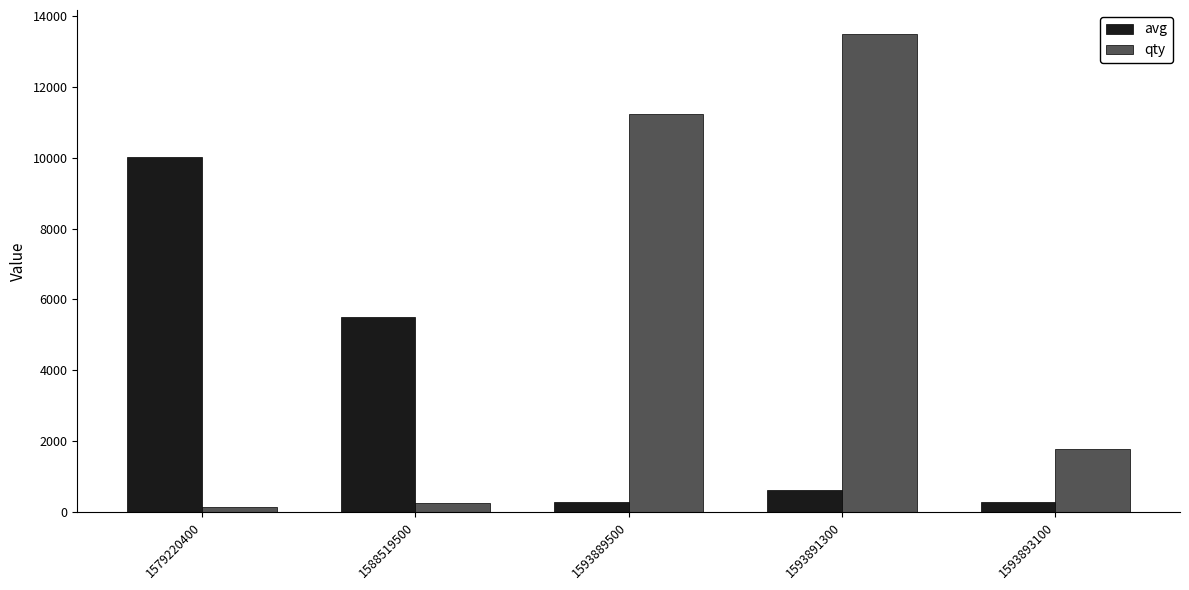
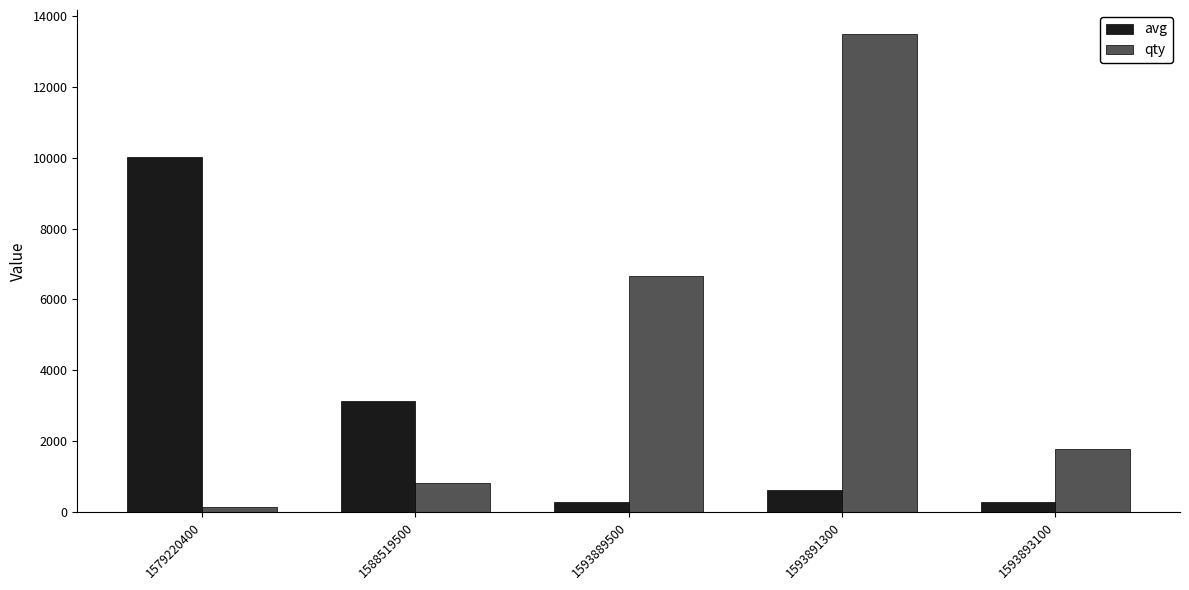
avg, 1588519500: 5500 -> 3100
qty, 1588519500: 300 -> 800
qty, 1593889500: 11200 -> 6700
